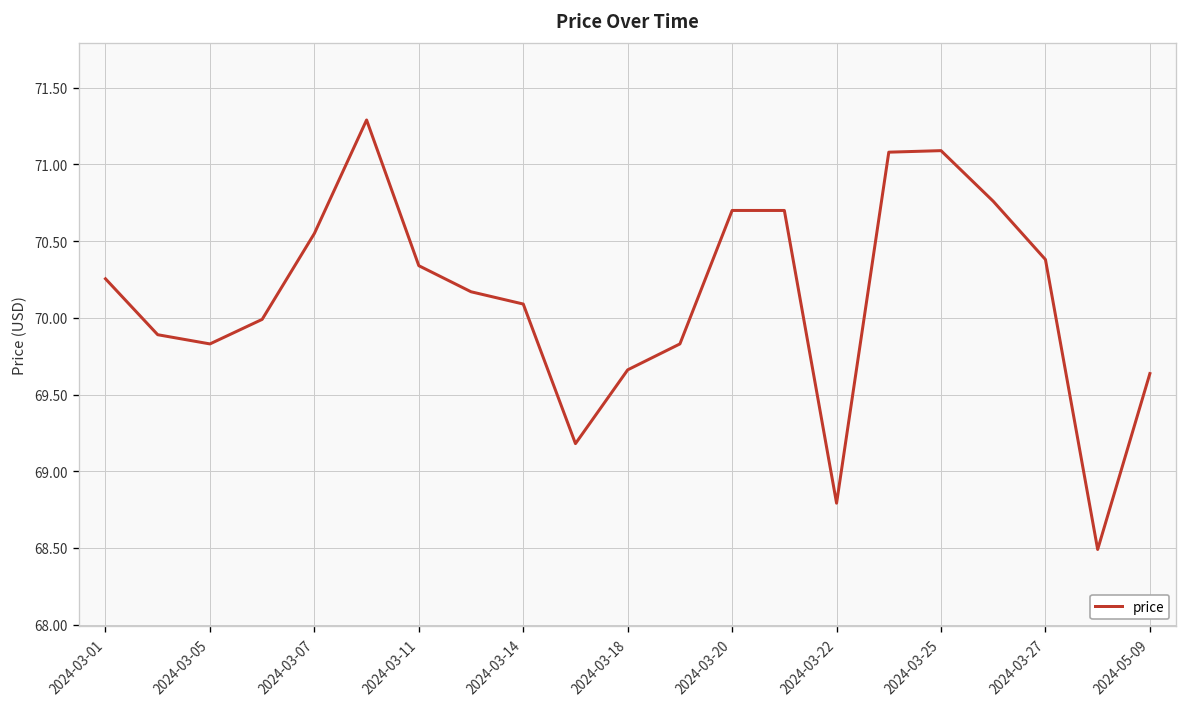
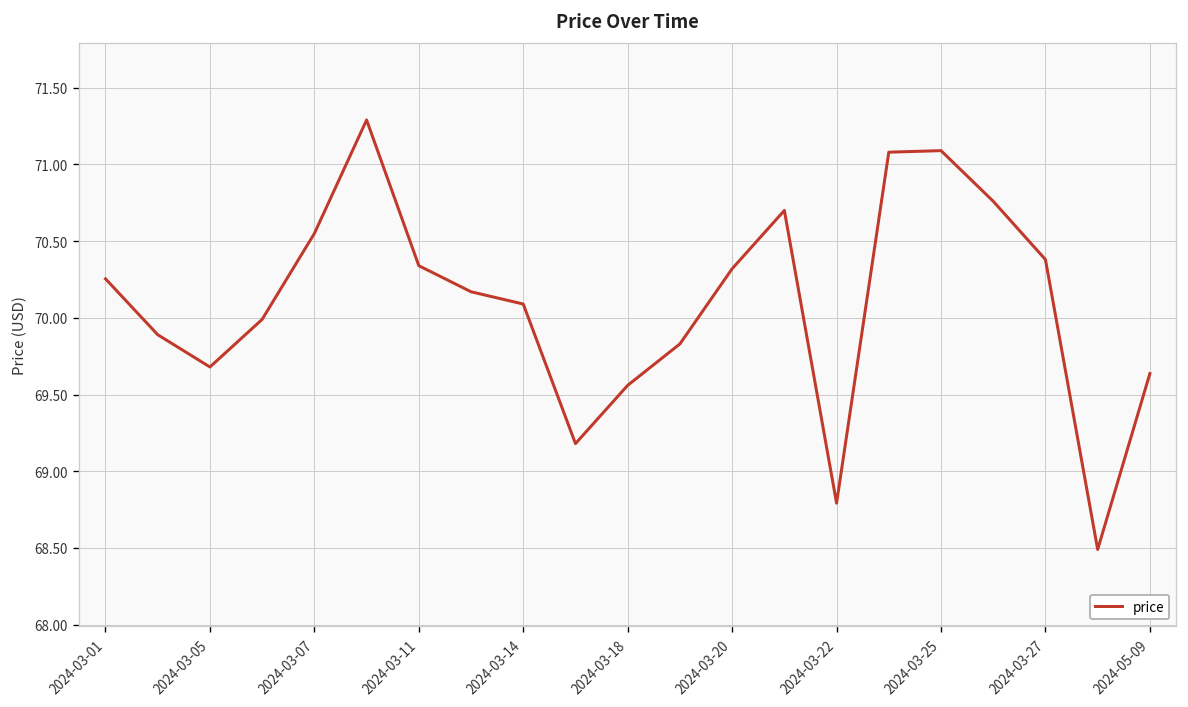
2024-03-05: 69.83 -> 69.68
2024-03-18: 69.66 -> 69.56
2024-03-20: 70.70 -> 70.32
